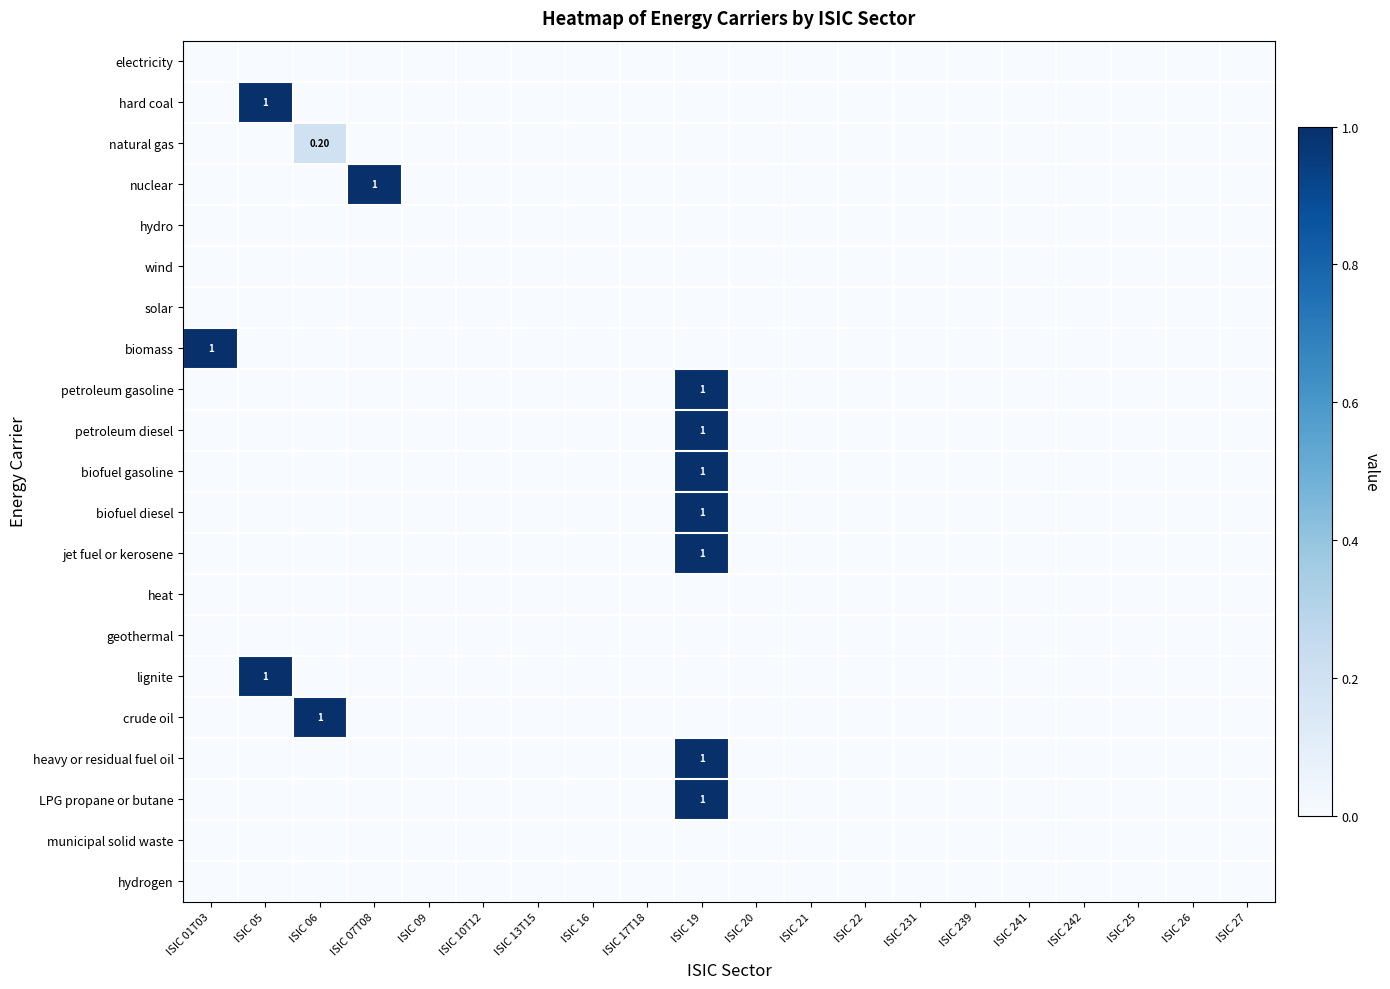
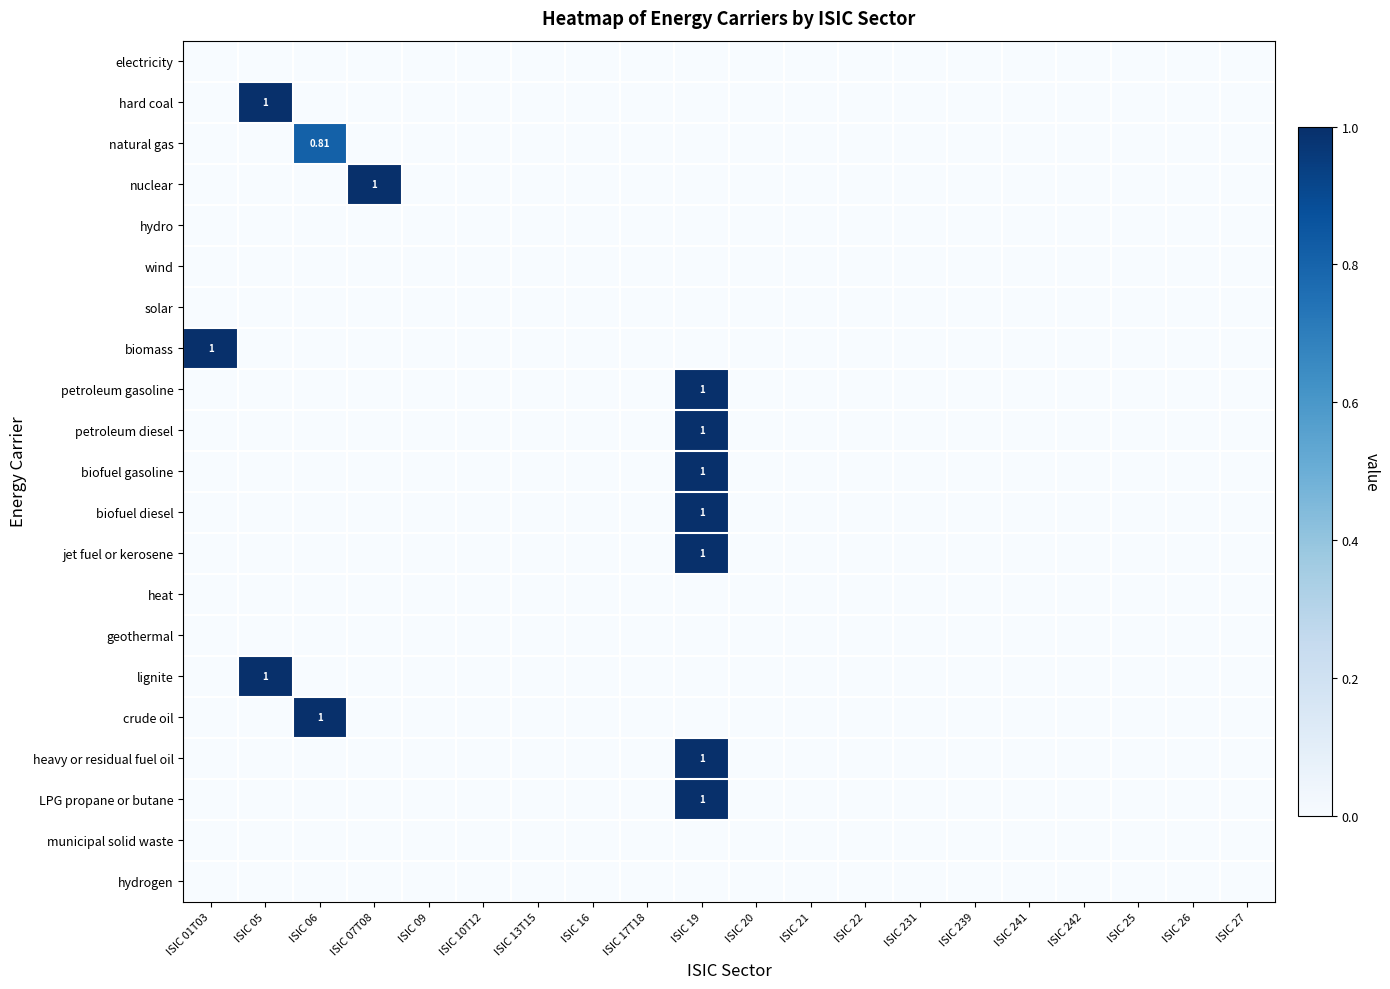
natural gas, ISIC 06: 0.20 -> 0.81
